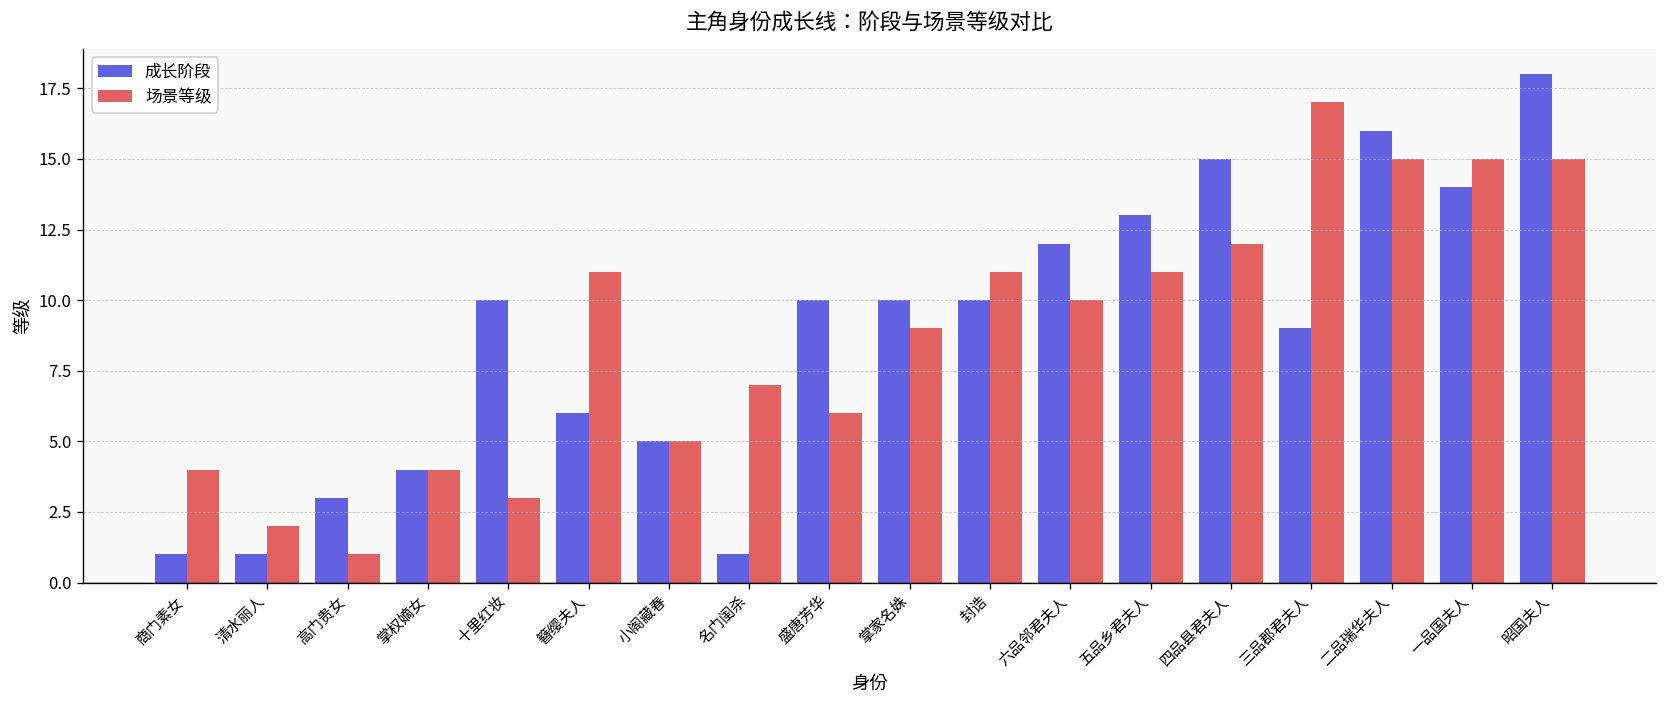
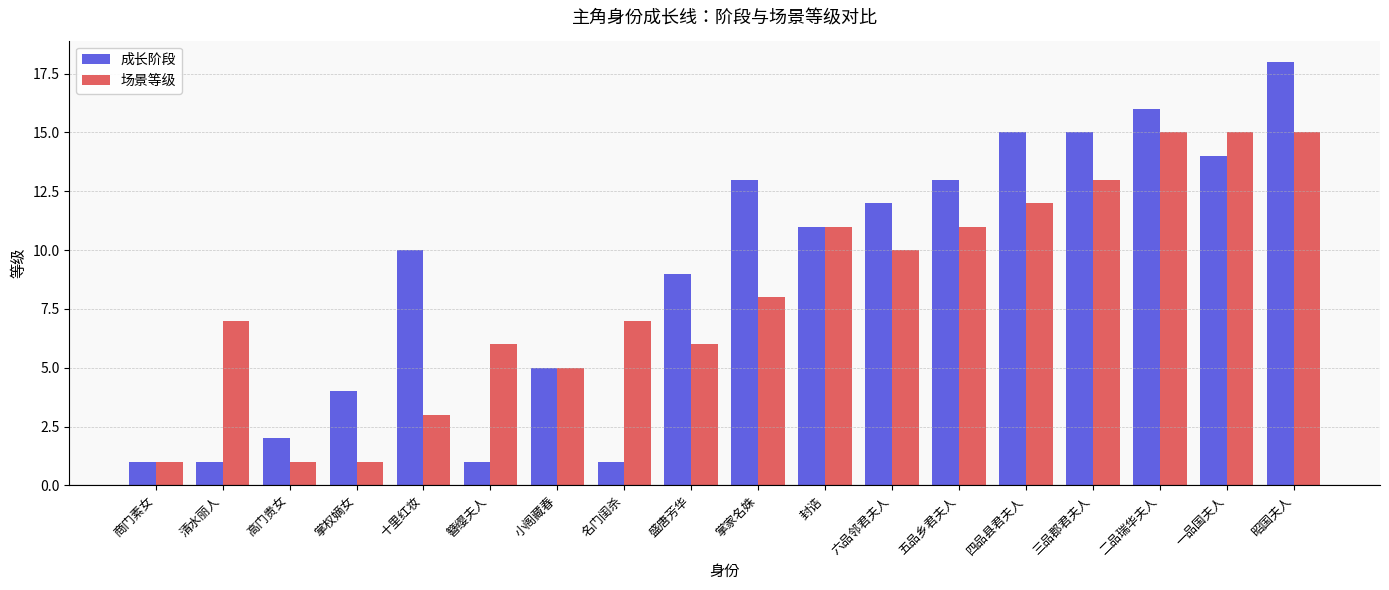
场景等级, 商门素女: 4 -> 1
场景等级, 清水丽人: 2 -> 7
成长阶段, 高门贵女: 3 -> 2
场景等级, 掌权嫡女: 4 -> 1
成长阶段, 簪缨夫人: 6 -> 1
场景等级, 簪缨夫人: 11 -> 6
成长阶段, 盛唐芳华: 10 -> 9
成长阶段, 掌家名姝: 10 -> 13
场景等级, 掌家名姝: 9 -> 8
成长阶段, 封诰: 10 -> 11
成长阶段, 三品郡君夫人: 9 -> 15
场景等级, 三品郡君夫人: 17 -> 13
